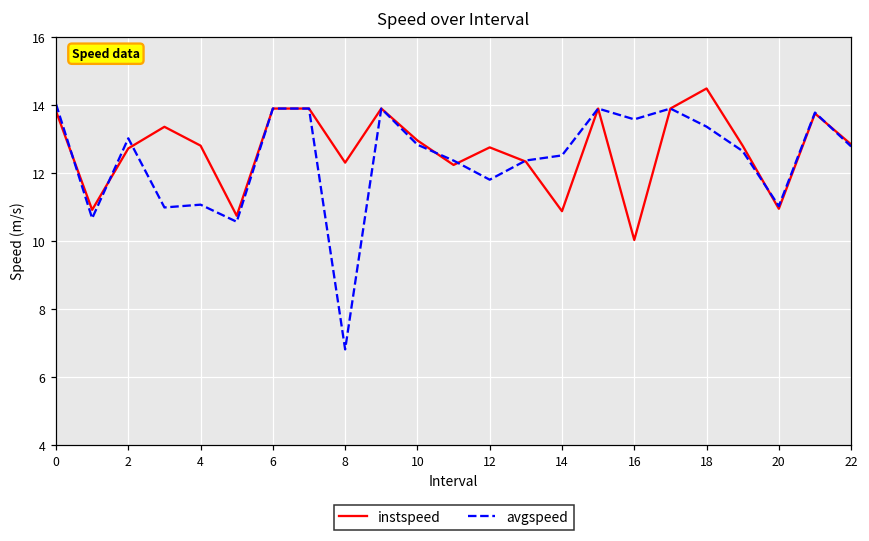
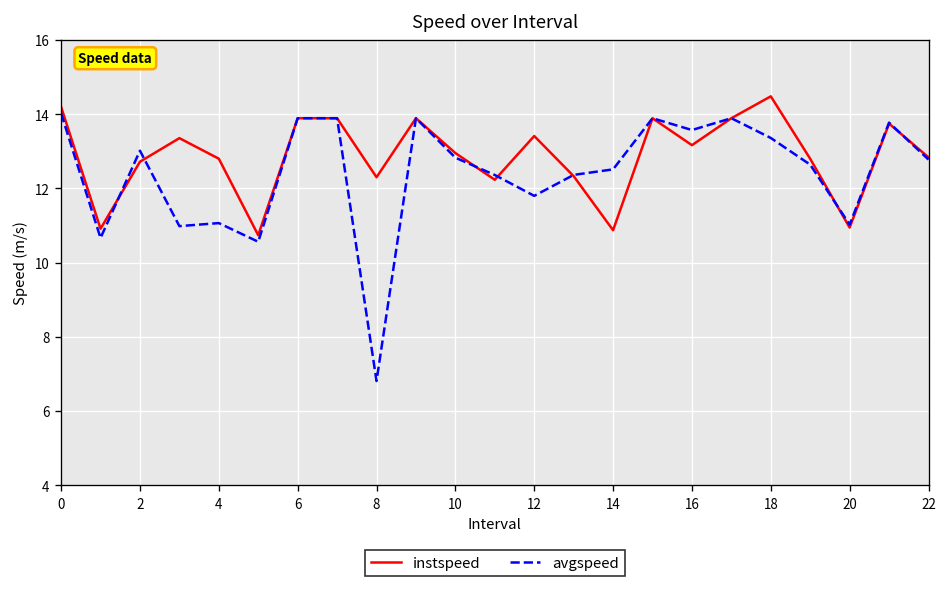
instspeed, 0: 13.8 -> 14.2
instspeed, 12: 12.7 -> 13.4
instspeed, 16: 10.0 -> 13.2
